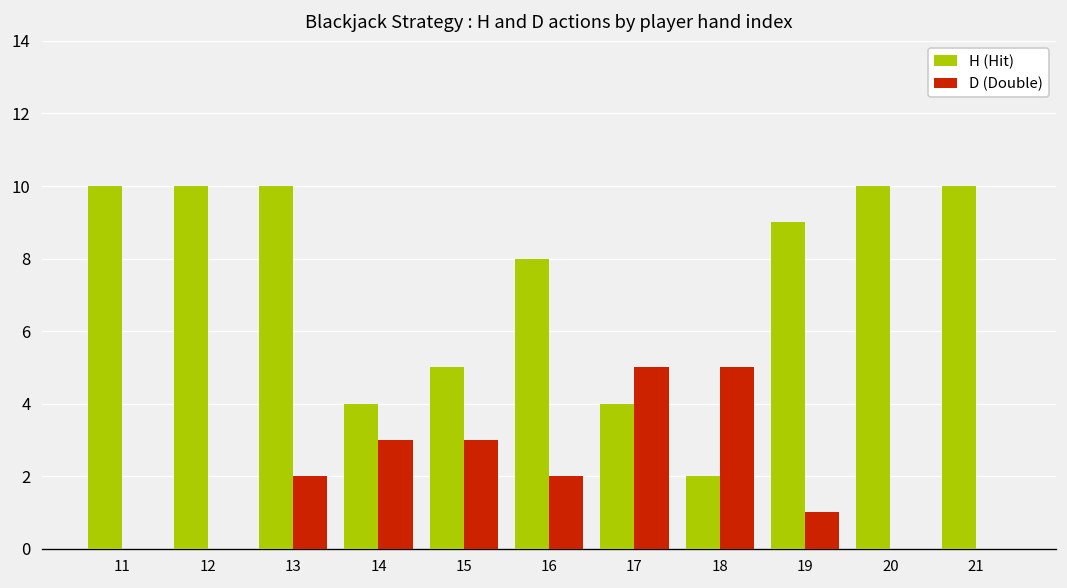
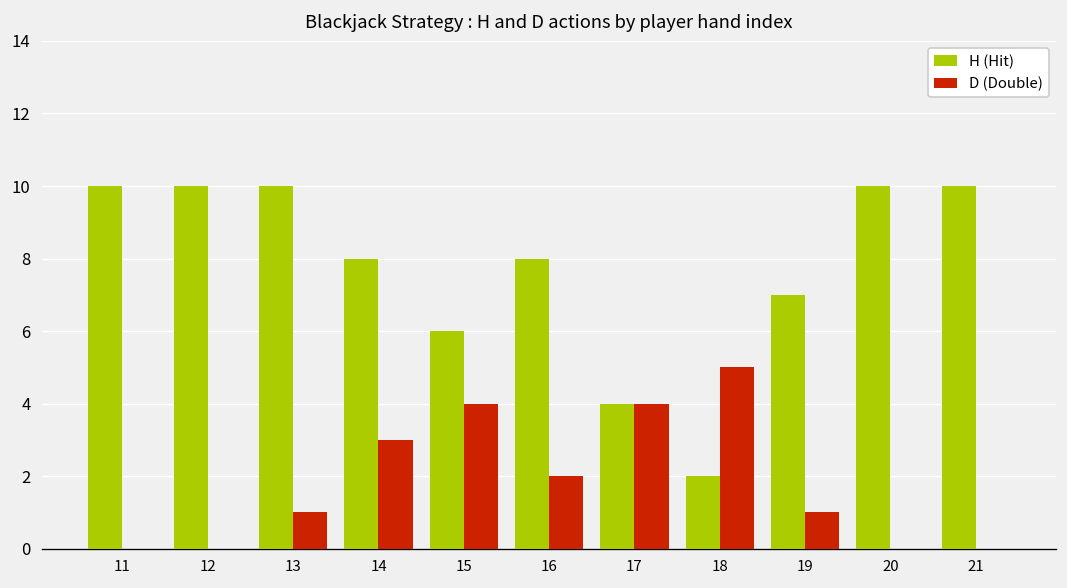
D (Double), 13: 2 -> 1
H (Hit), 14: 4 -> 8
H (Hit), 15: 5 -> 6
D (Double), 15: 3 -> 4
D (Double), 17: 5 -> 4
H (Hit), 19: 9 -> 7
